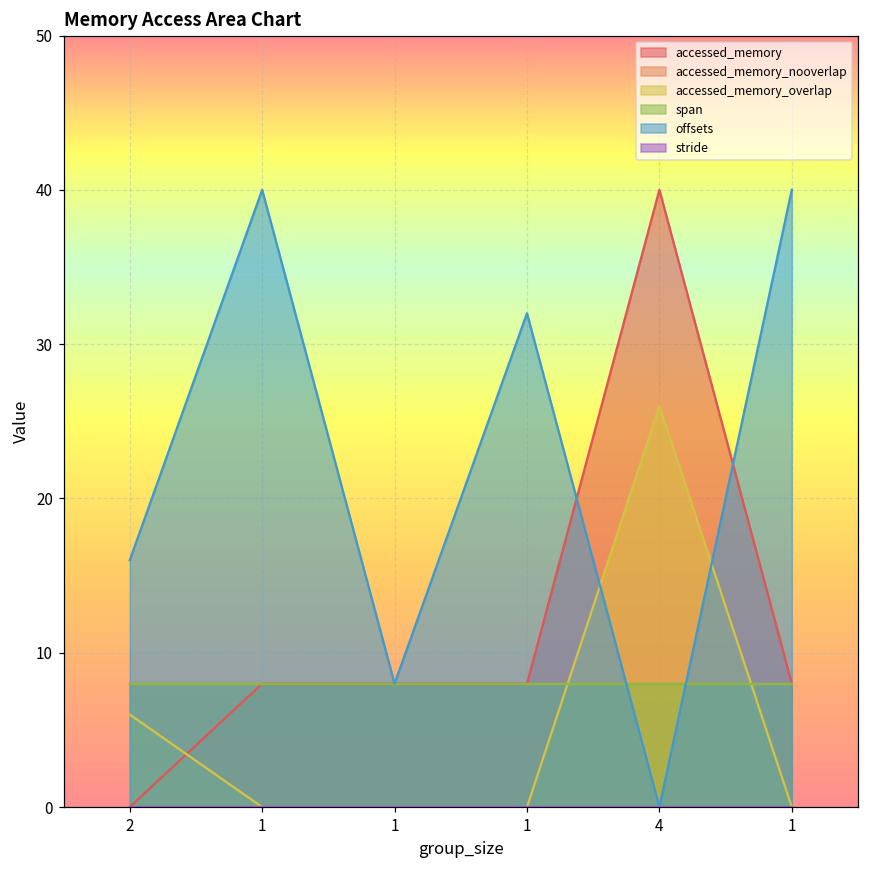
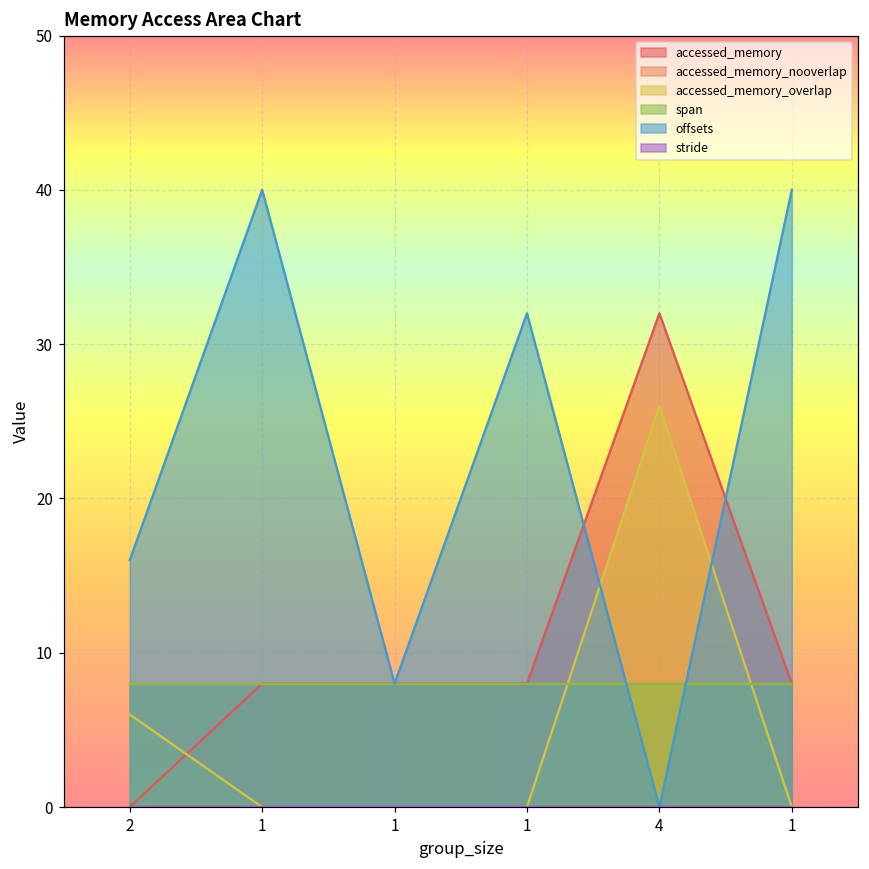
accessed_memory, 4: 40 -> 32
